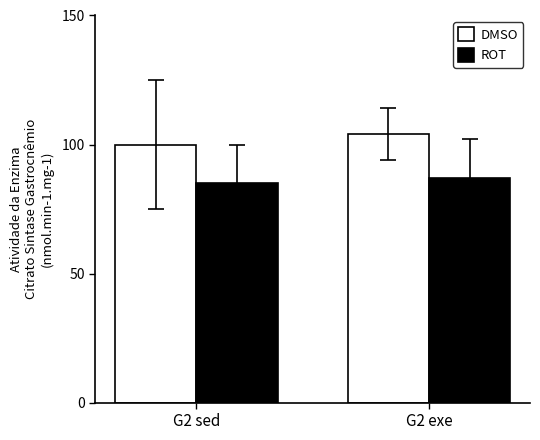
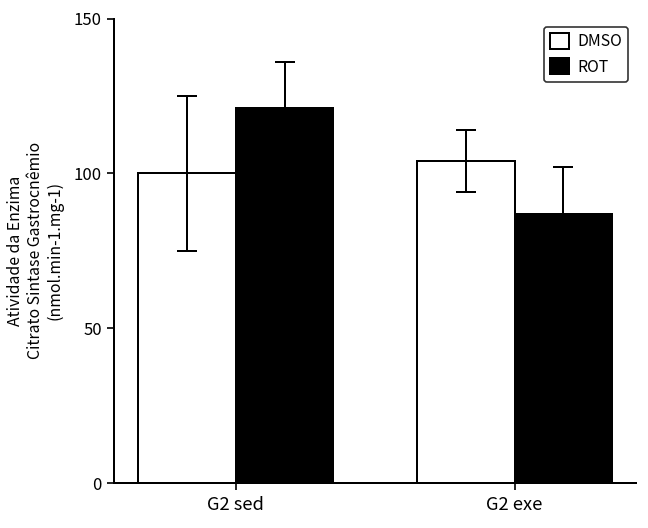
ROT, G2 sed: 85 -> 121
